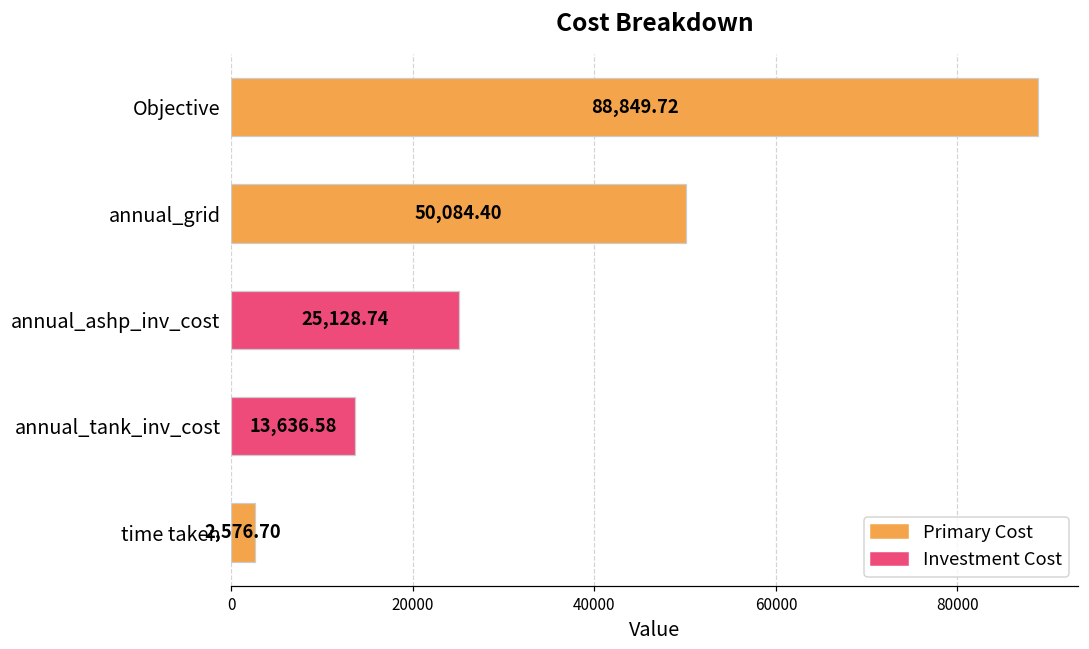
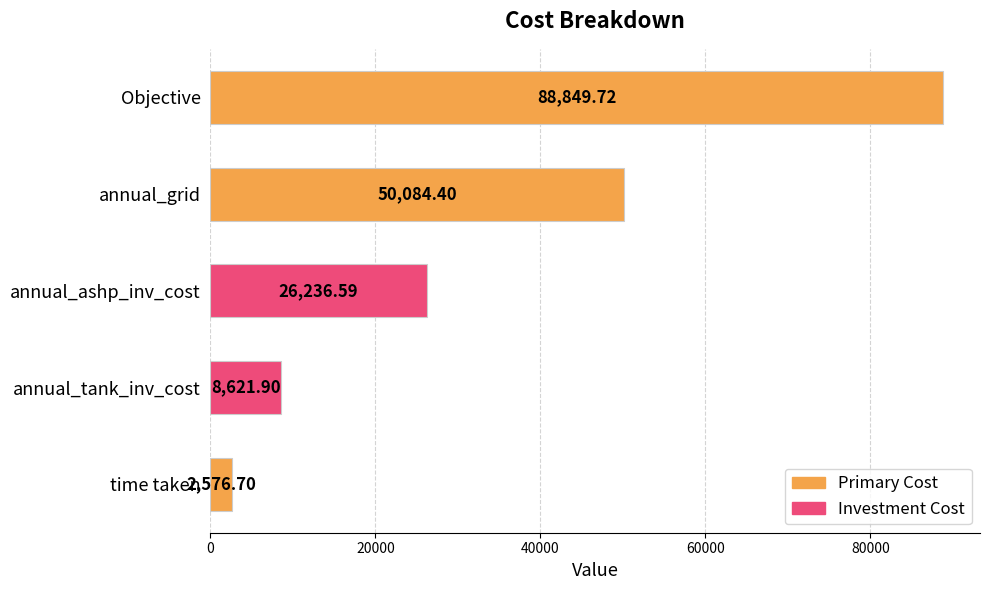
annual_ashp_inv_cost: 25,128.74 -> 26,236.59
annual_tank_inv_cost: 13,636.58 -> 8,621.90
